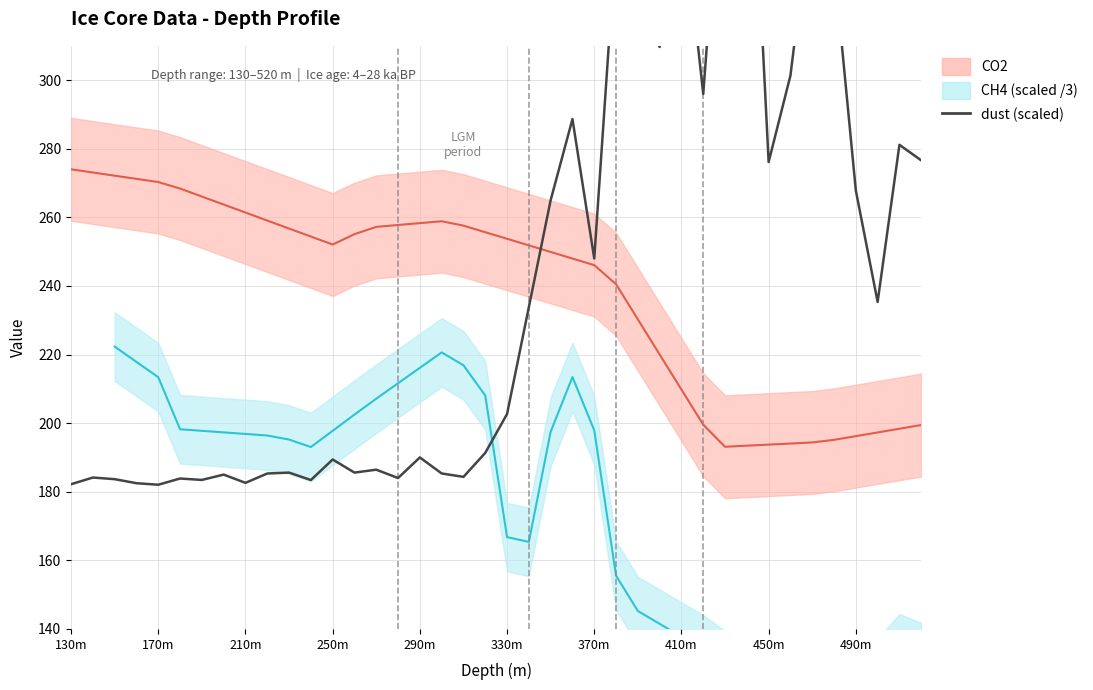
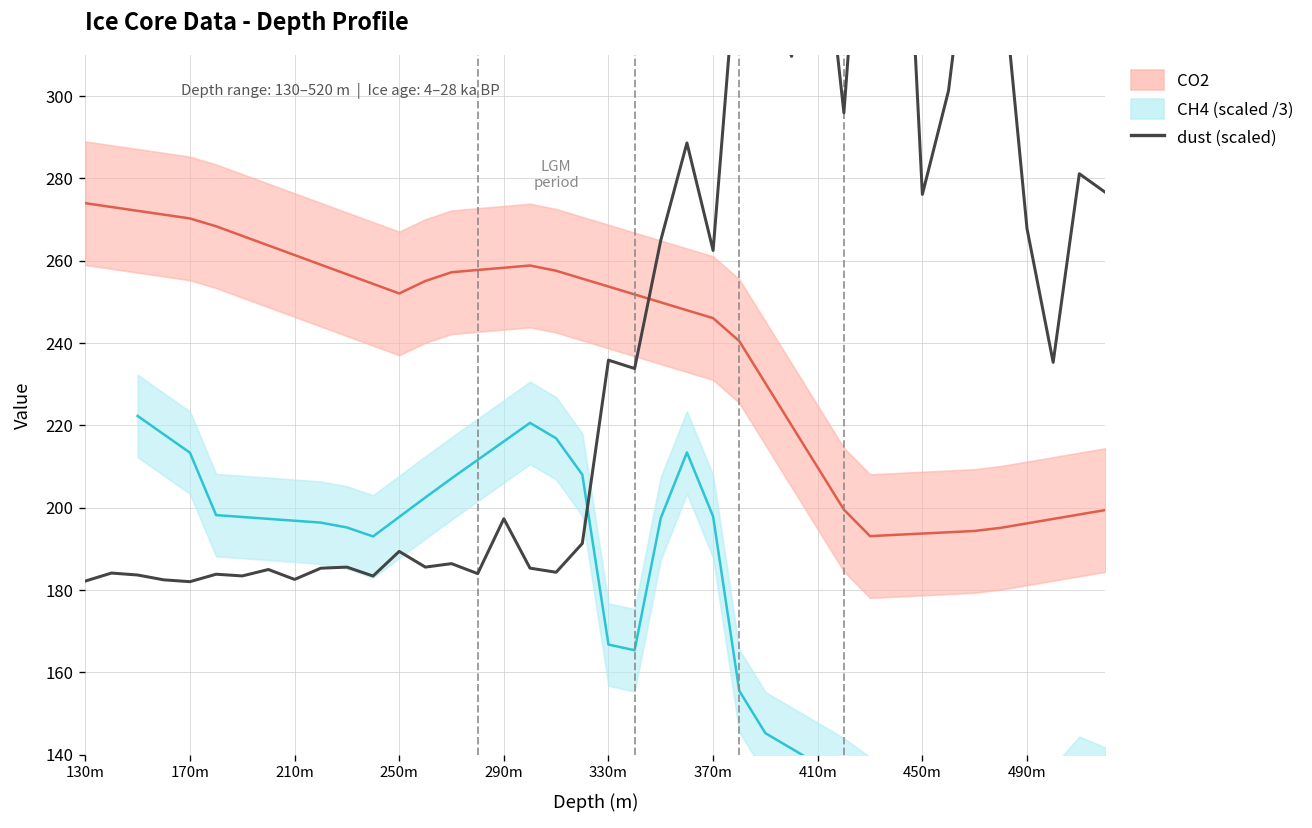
dust (scaled), 290m: 190 -> 197
dust (scaled), 330m: 203 -> 236
dust (scaled), 370m: 248 -> 263
